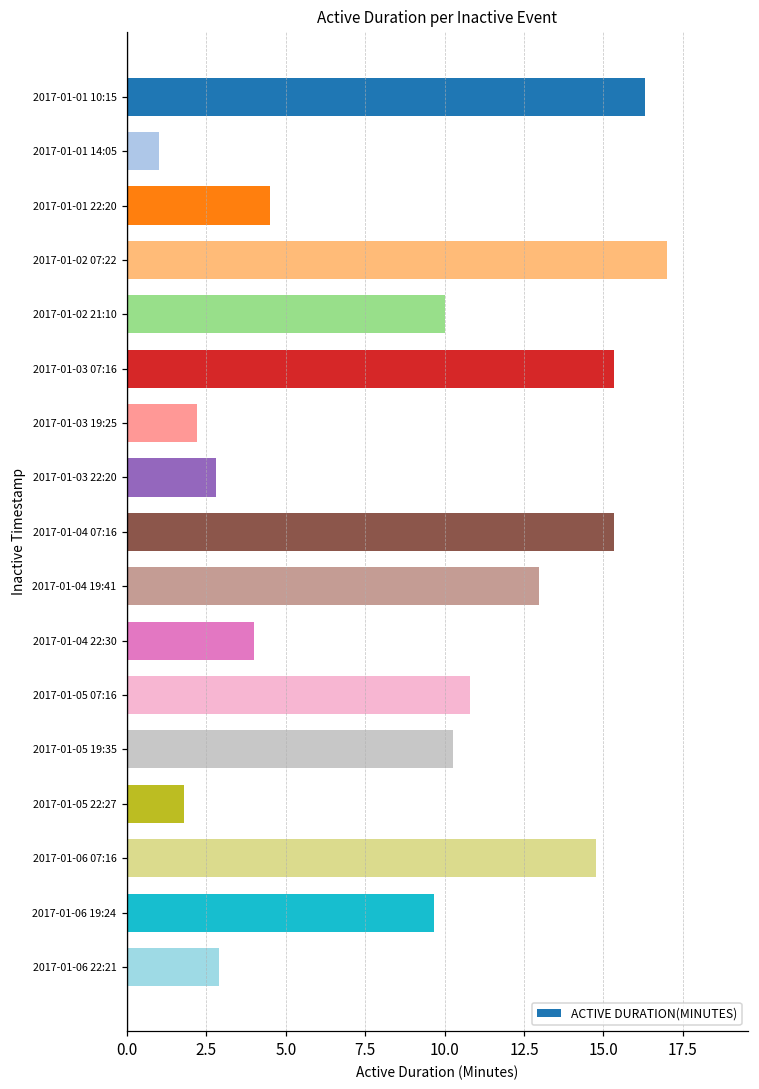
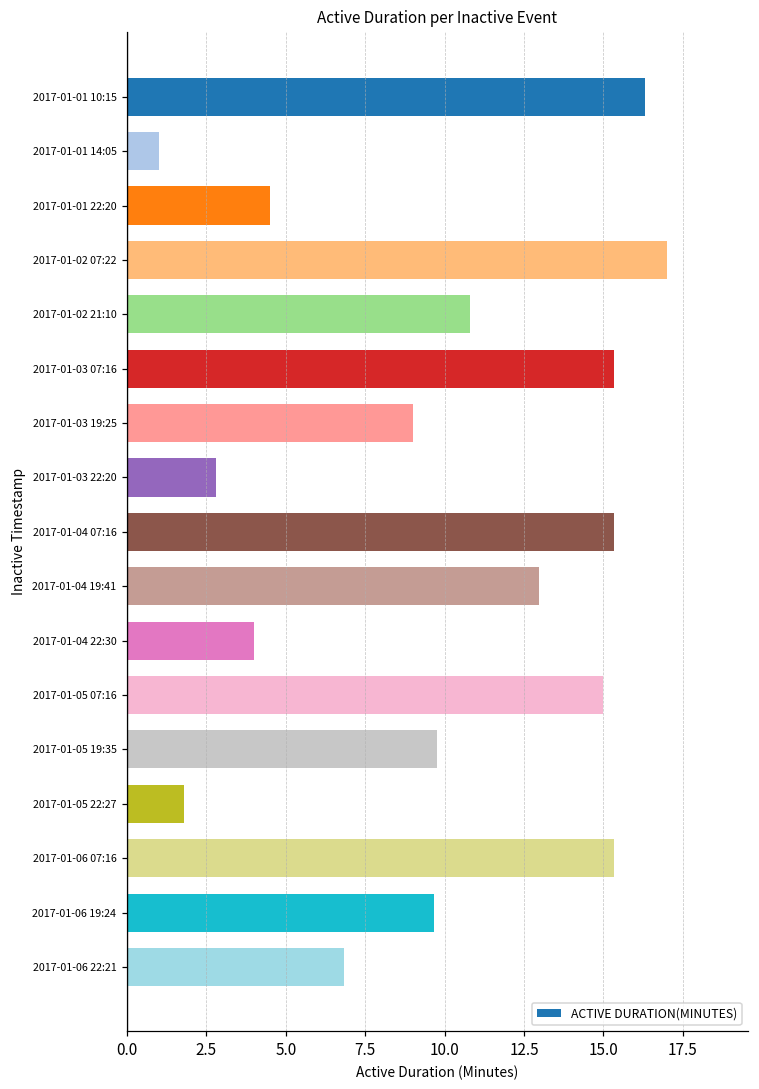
2017-01-02 21:10: 10.0 -> 10.8
2017-01-03 19:25: 2.2 -> 9.0
2017-01-05 07:16: 10.8 -> 15.0
2017-01-05 19:35: 10.3 -> 9.8
2017-01-06 07:16: 14.8 -> 15.3
2017-01-06 22:21: 2.9 -> 6.8
